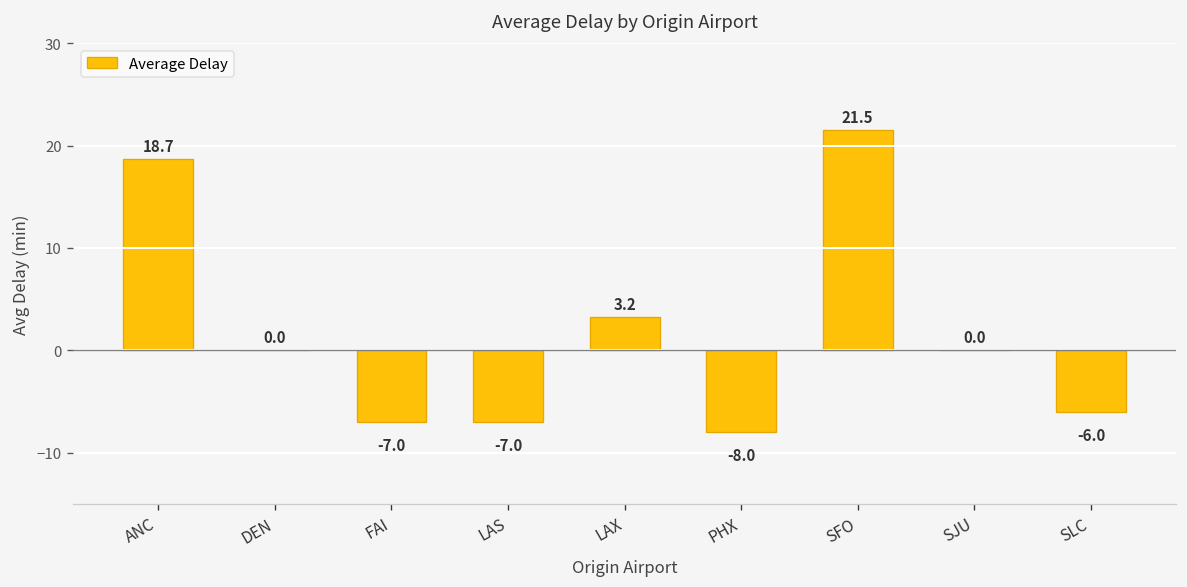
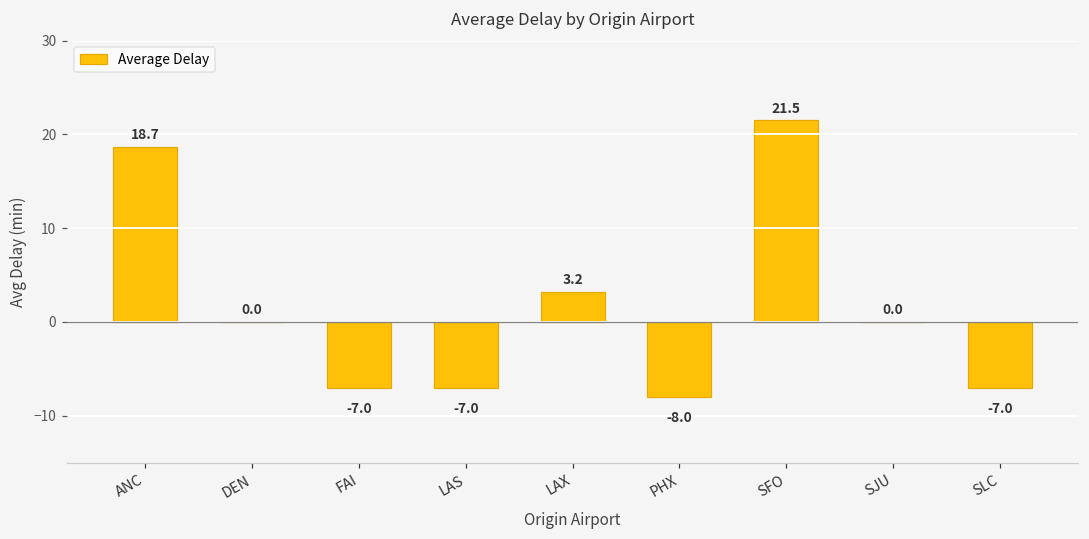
SLC: -6.0 -> -7.0
